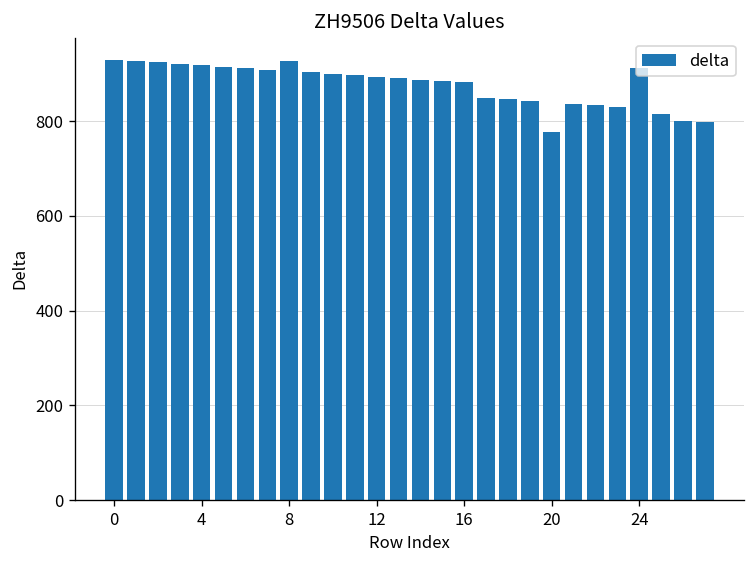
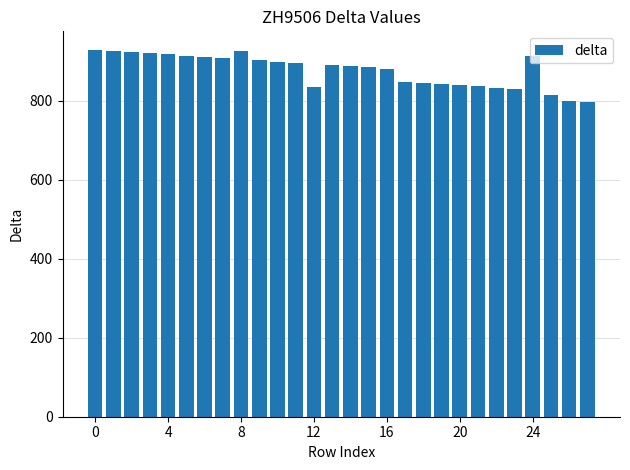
12: 890 -> 840
20: 780 -> 840
